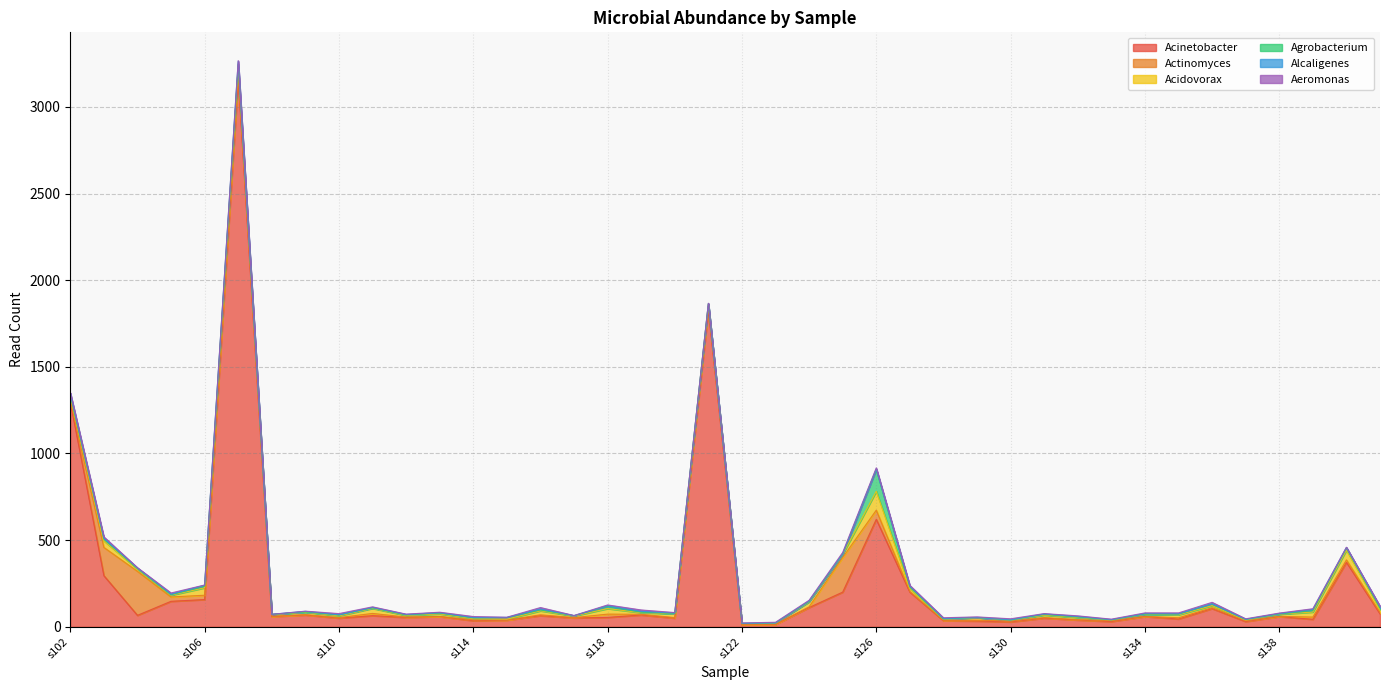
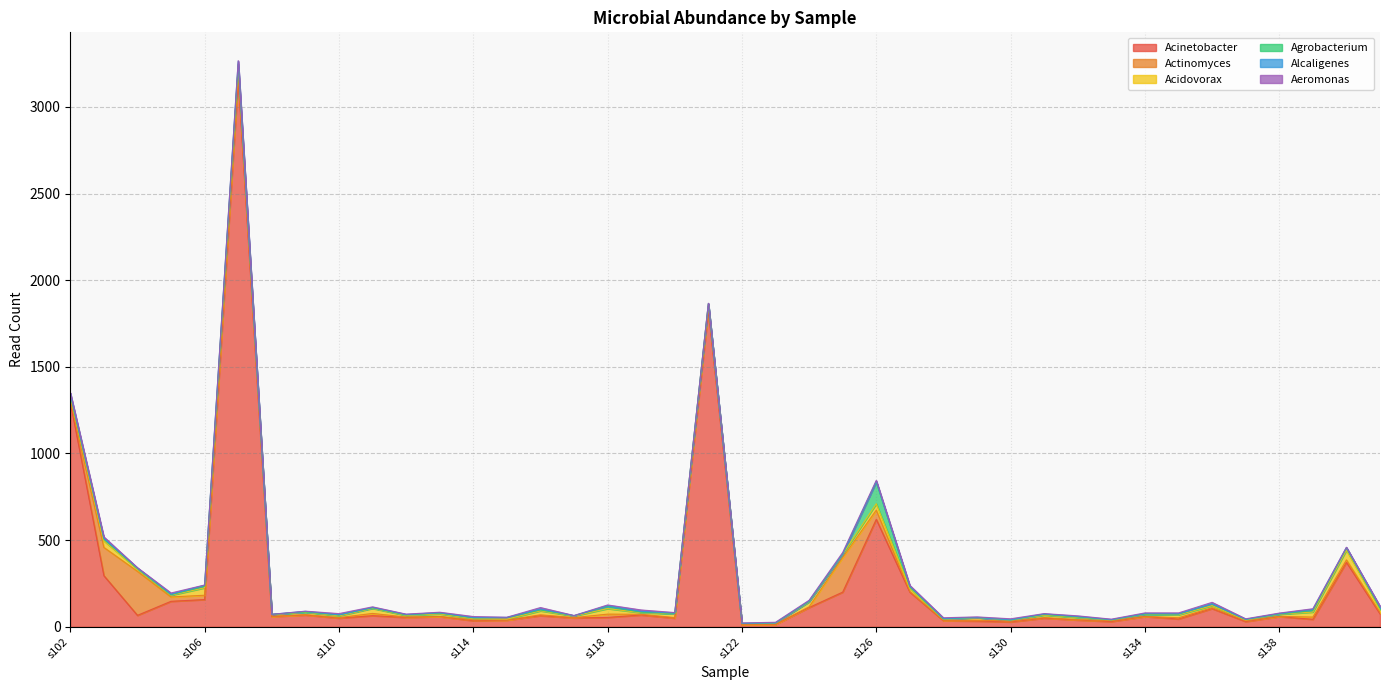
Acidovorax, s126: 110 -> 40
